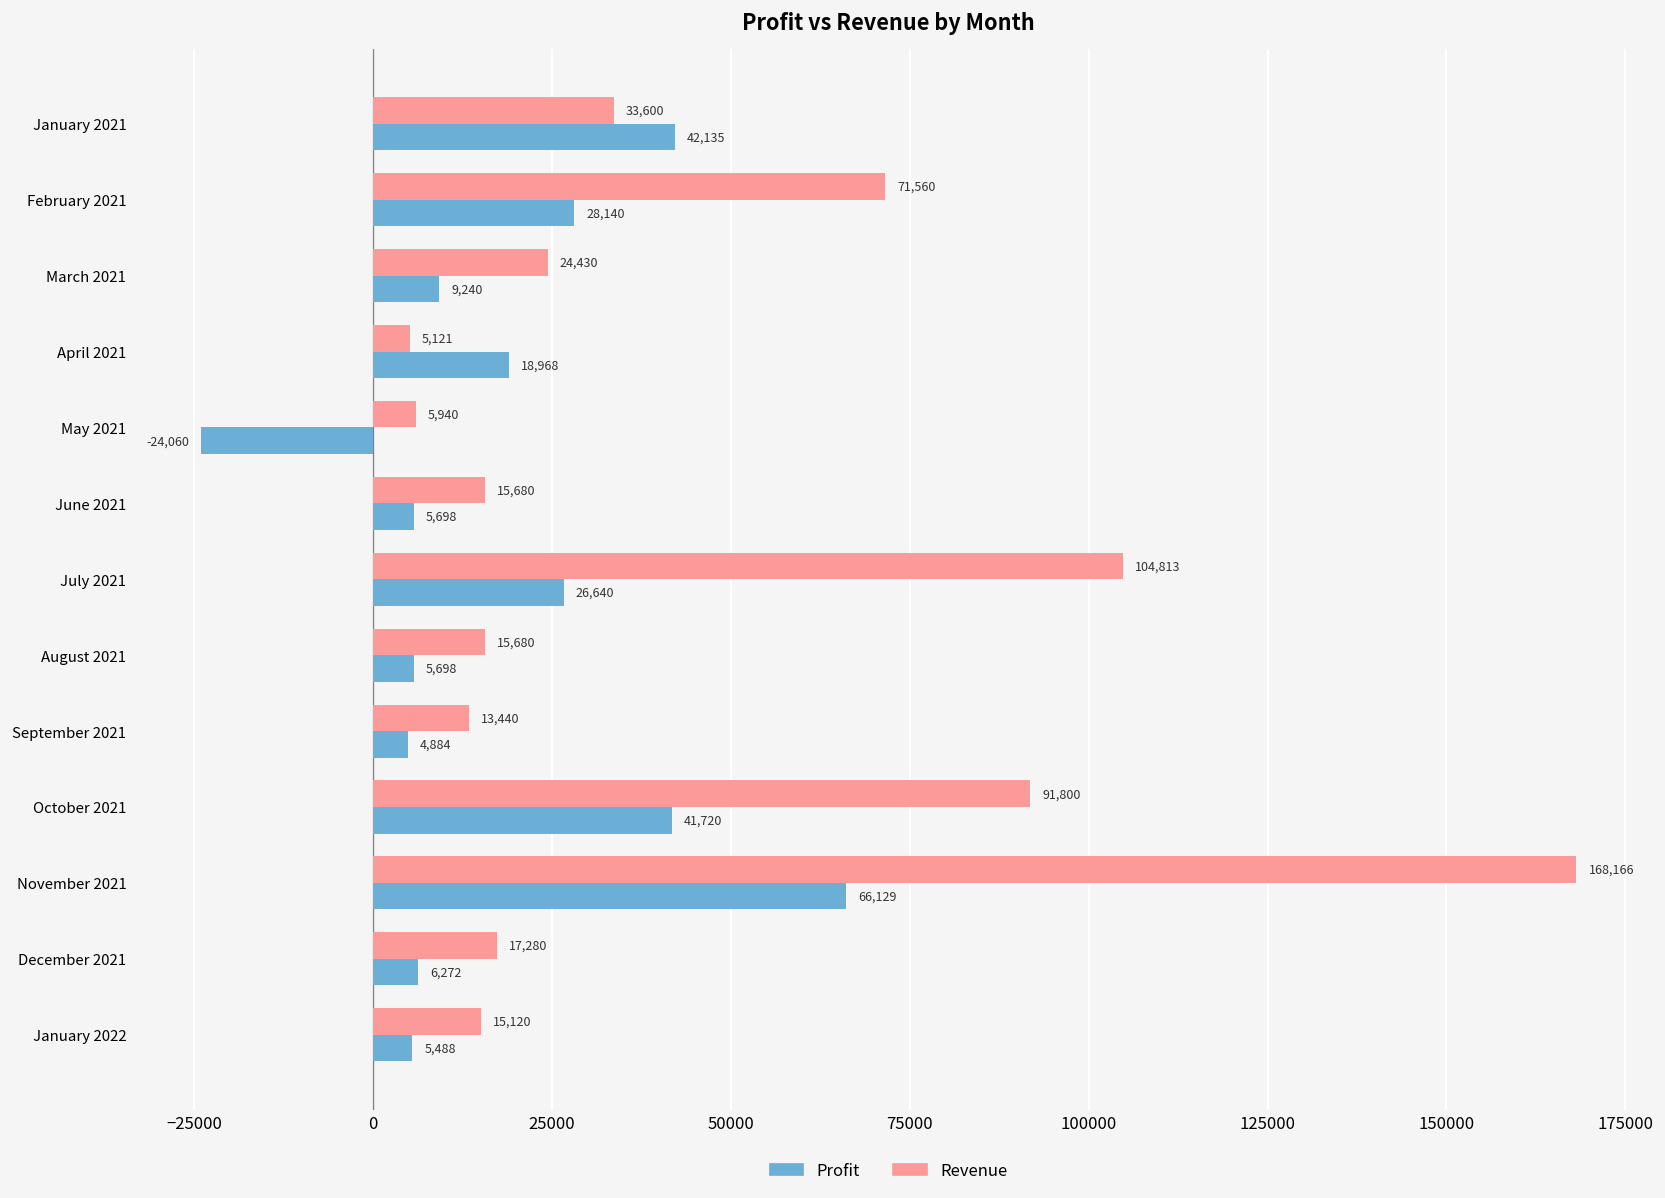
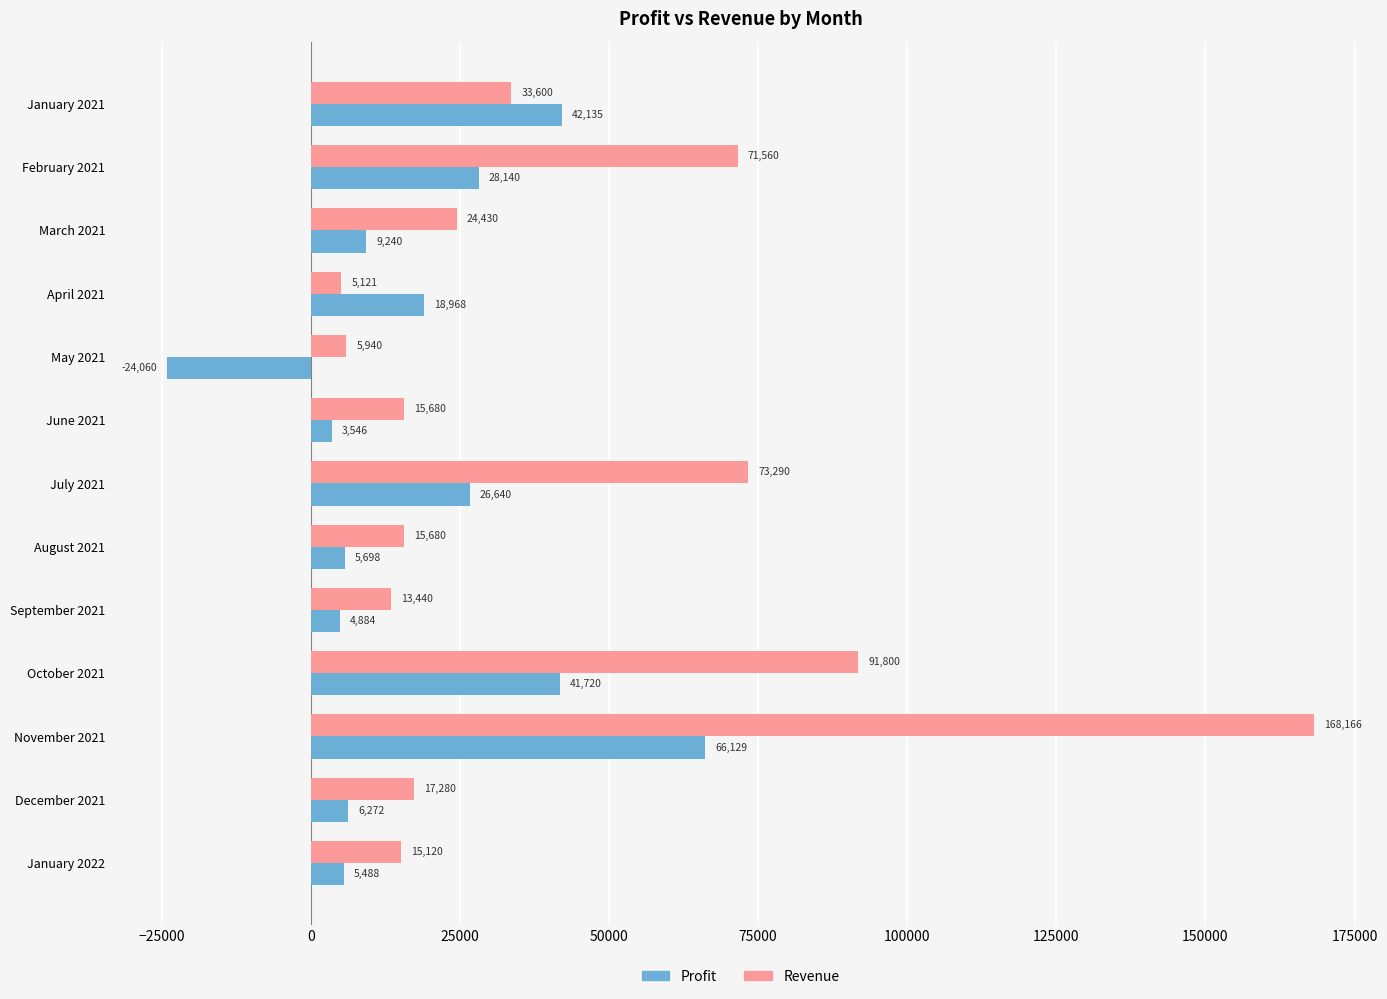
Profit, June 2021: 5,698 -> 3,546
Revenue, July 2021: 104,813 -> 73,290
